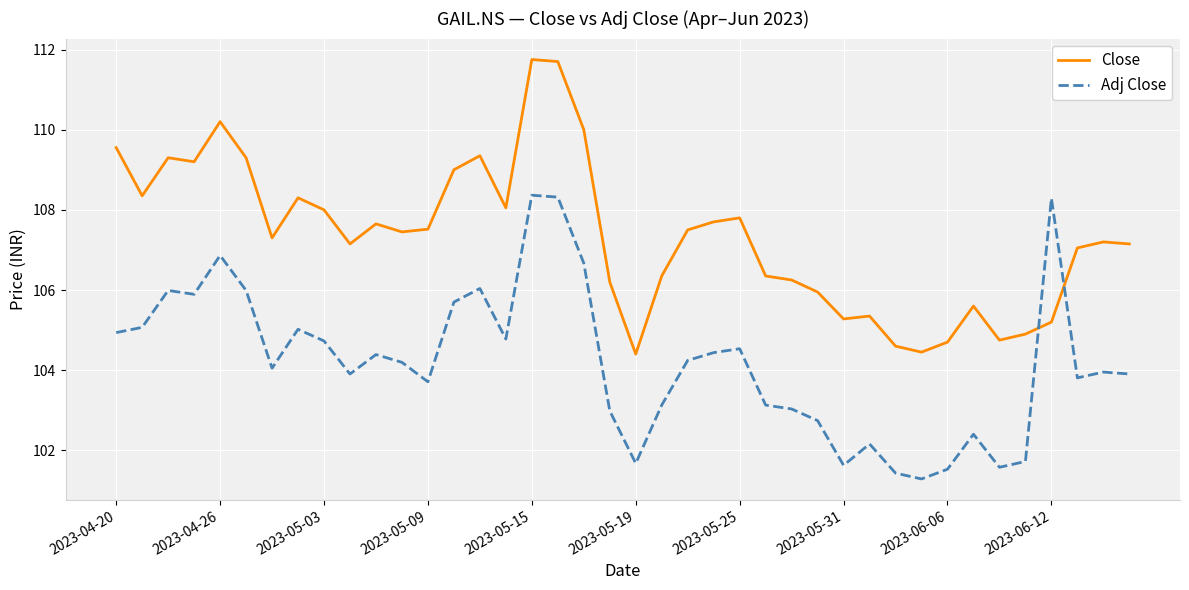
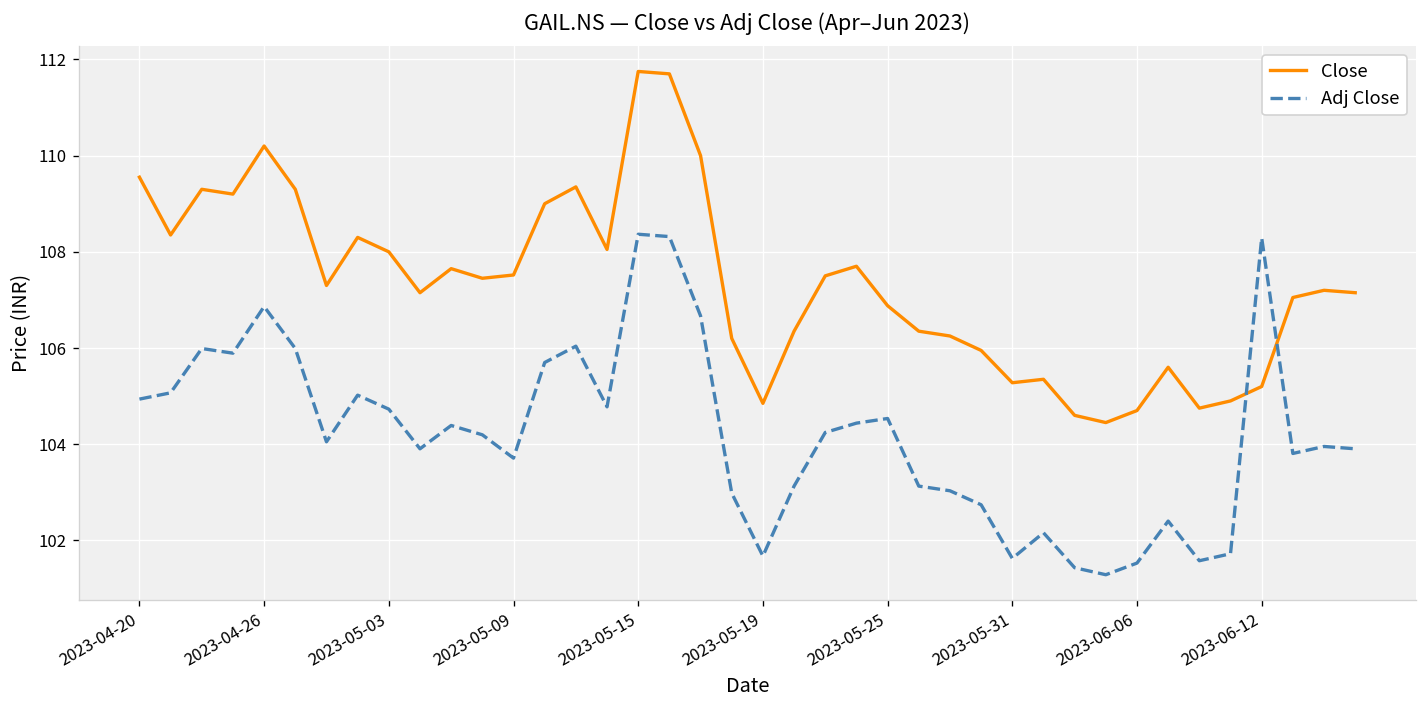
Close, 2023-05-19: 104.4 -> 104.8
Close, 2023-05-25: 107.8 -> 106.9
